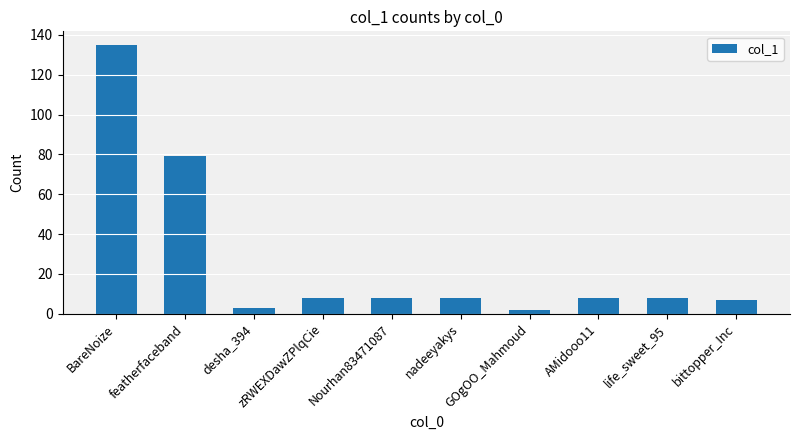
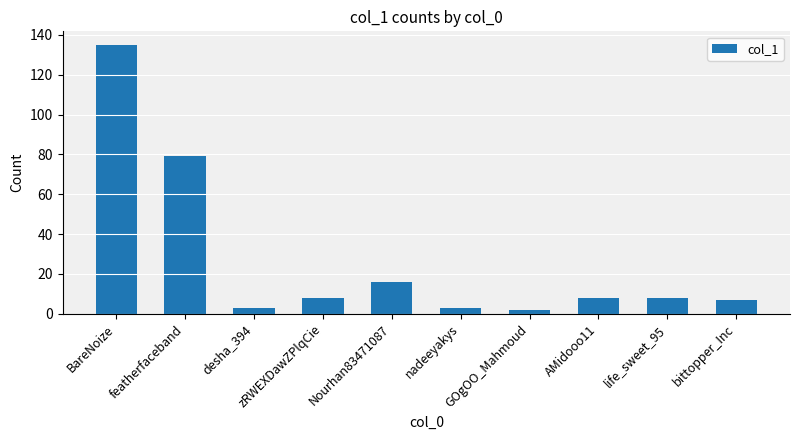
Nourhan83471087: 8 -> 16
nadeeyakys: 8 -> 3
